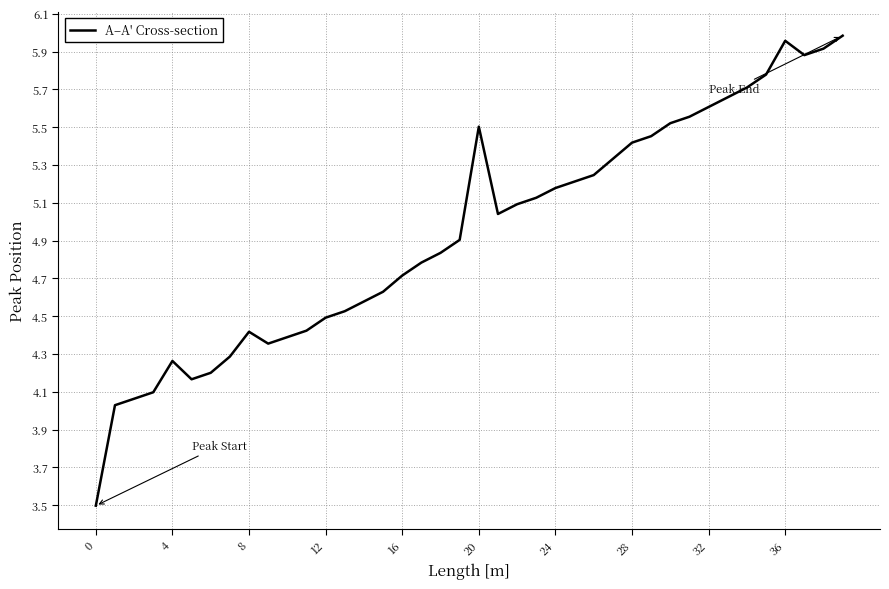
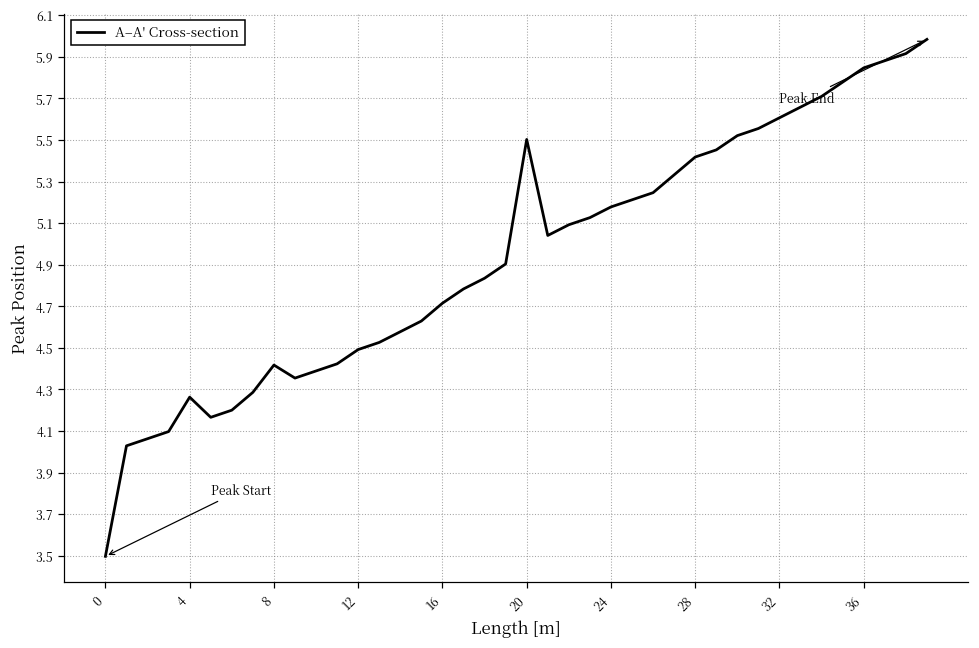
36: 5.96 -> 5.85
